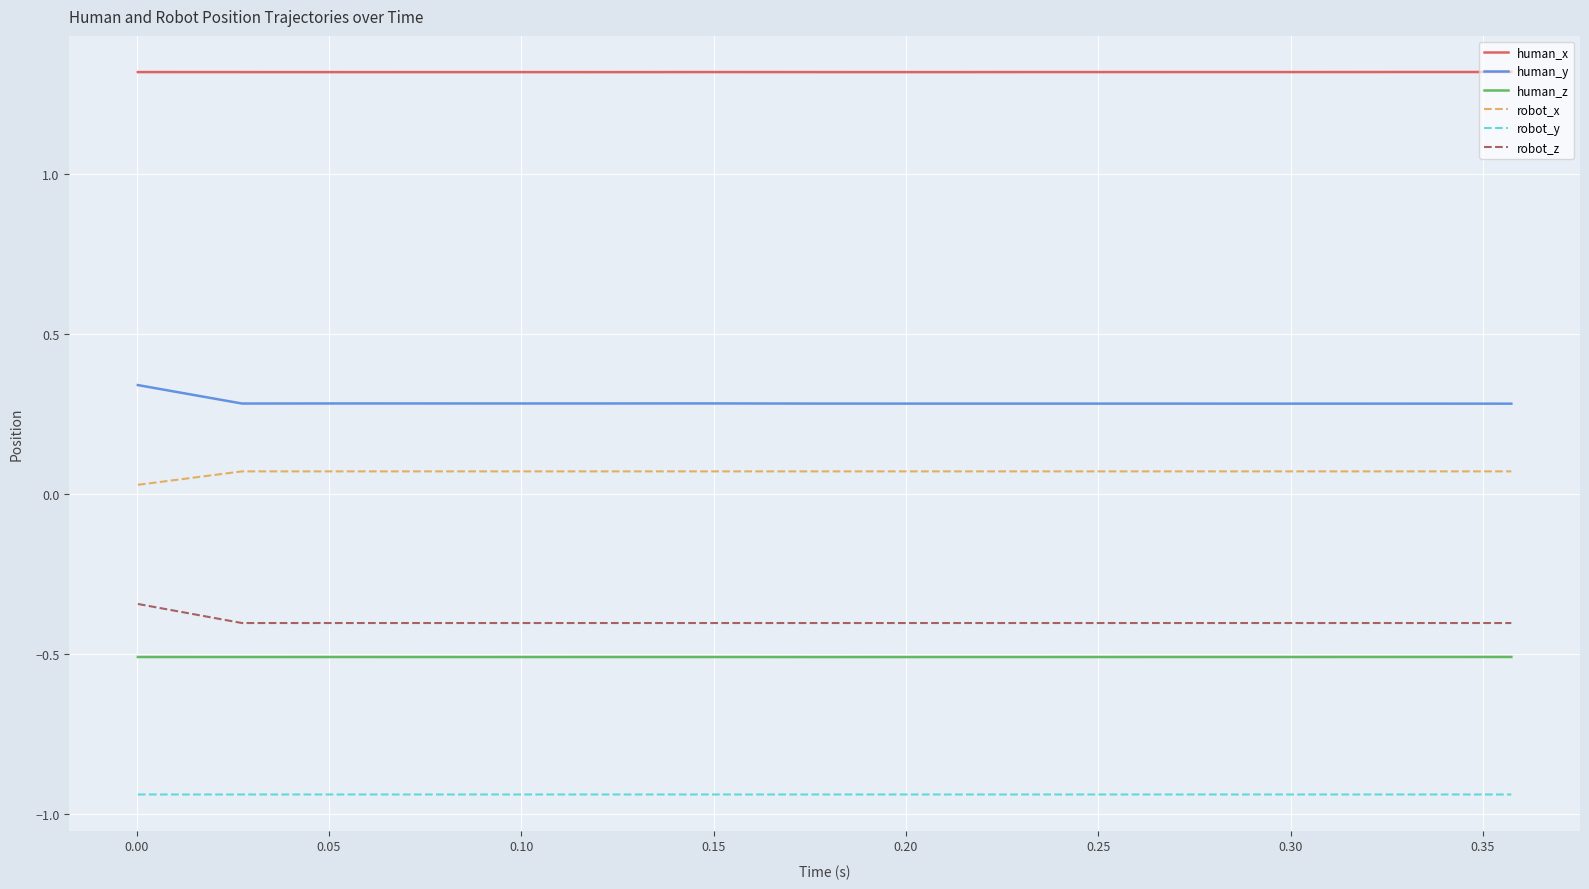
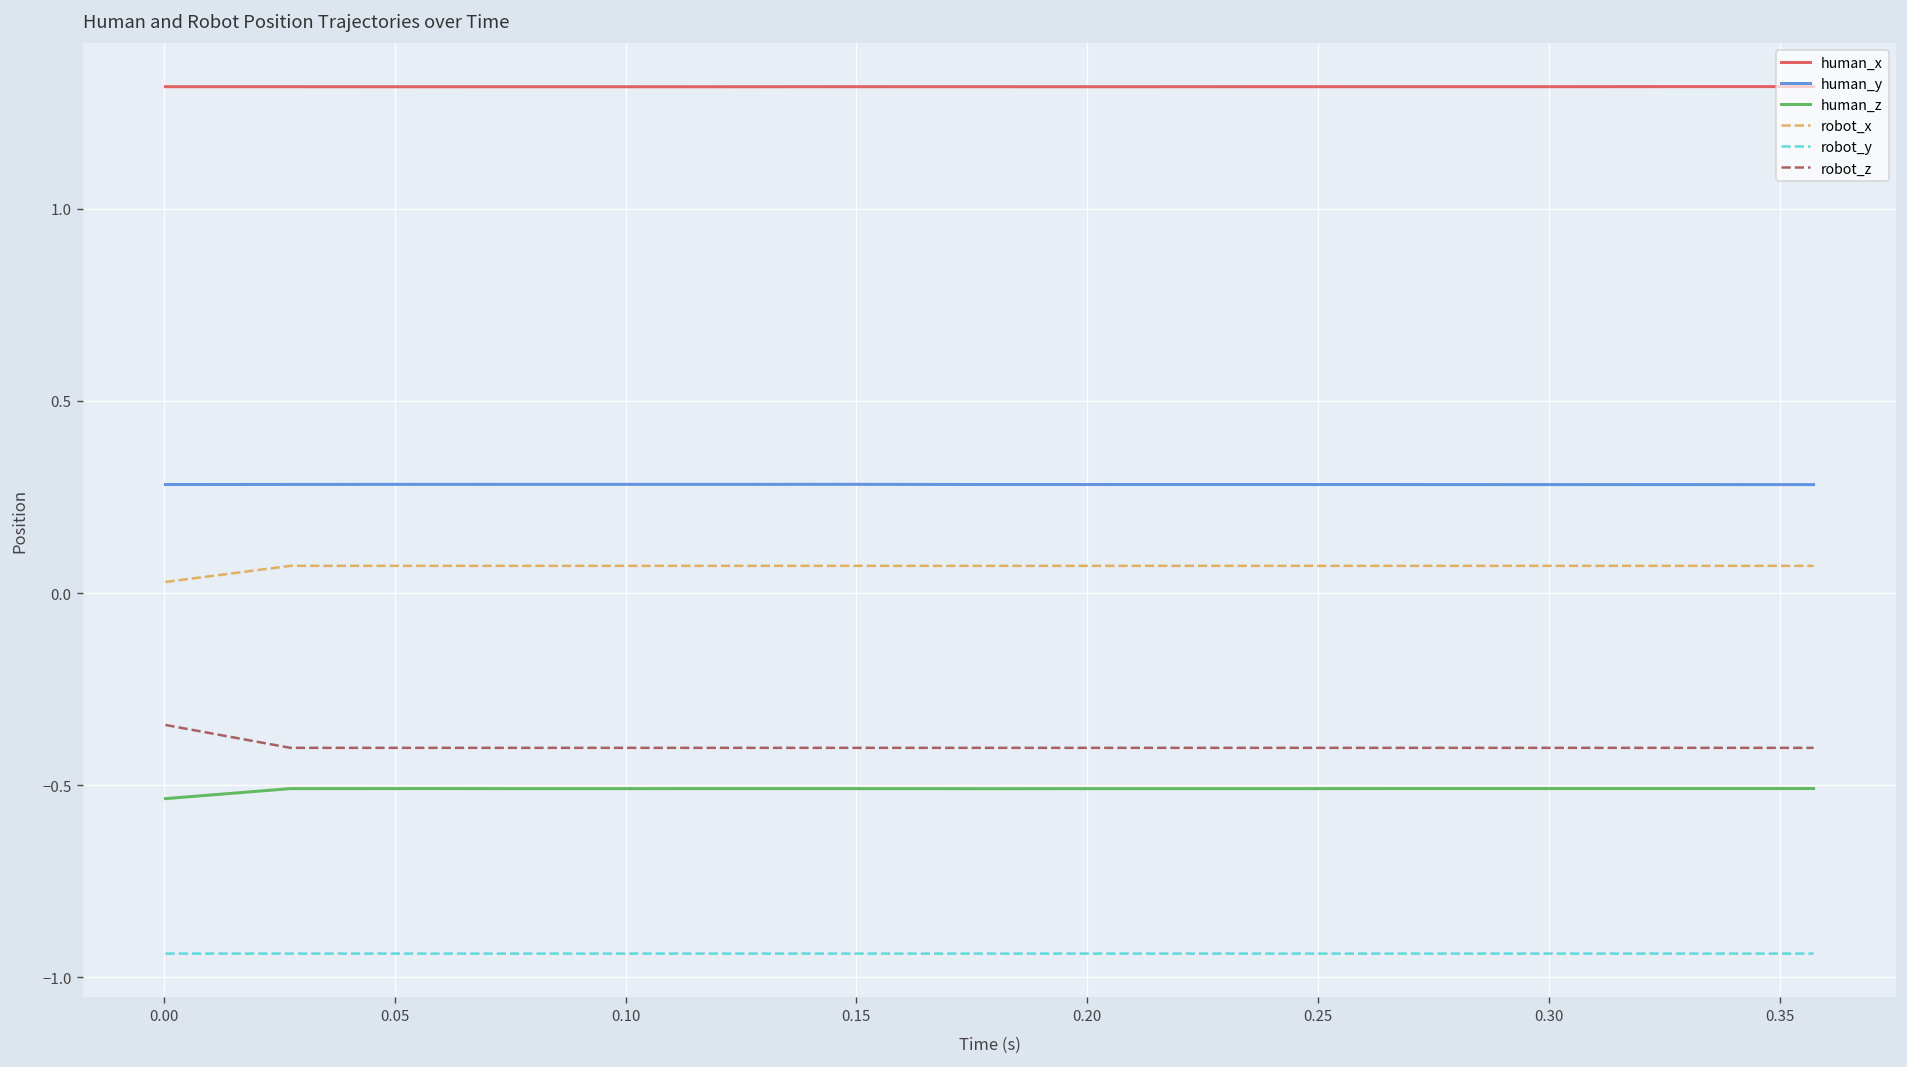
human_y, 0.00: 0.34 -> 0.28
human_z, 0.00: -0.51 -> -0.53
